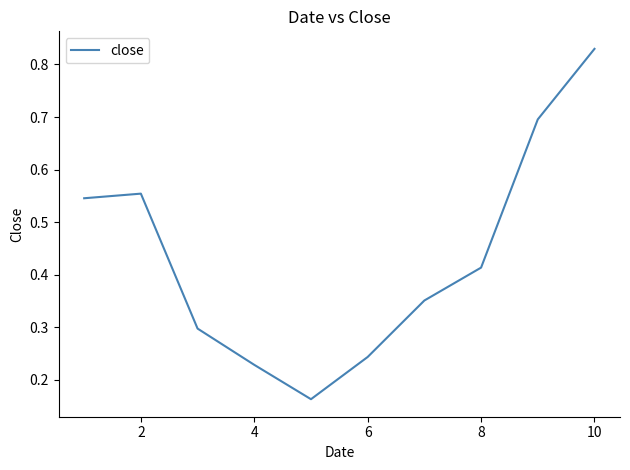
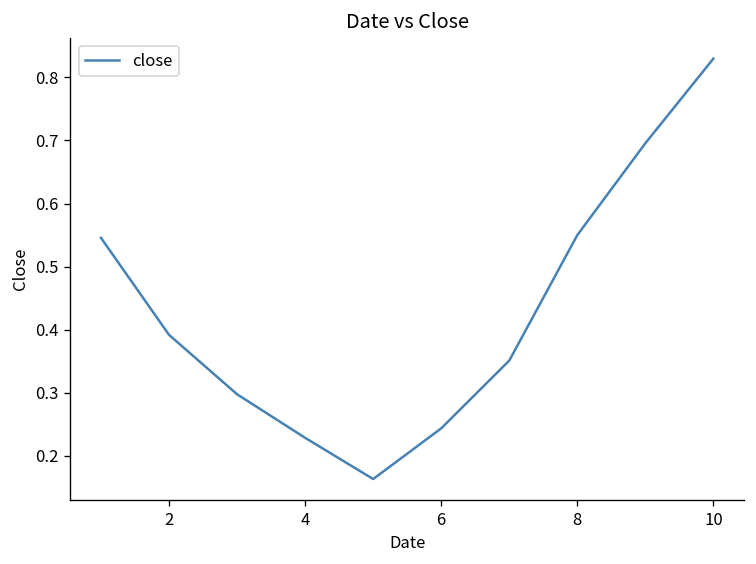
2: 0.55 -> 0.39
8: 0.41 -> 0.55
